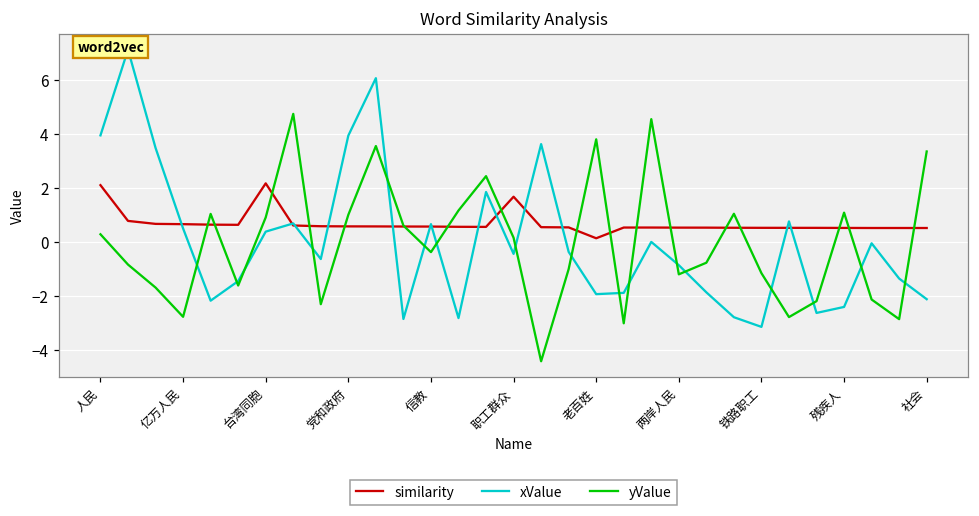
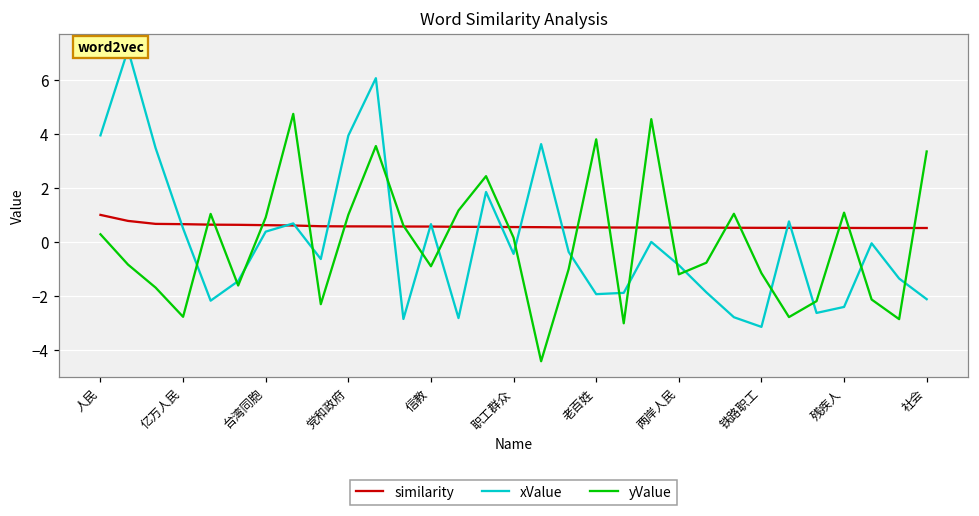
similarity, 人民: 2.1 -> 1.0
similarity, 台湾同胞: 2.2 -> 0.6
yValue, 信教: -0.4 -> -0.9
similarity, 职工群众: 1.7 -> 0.6
similarity, 老百姓: 0.1 -> 0.5
